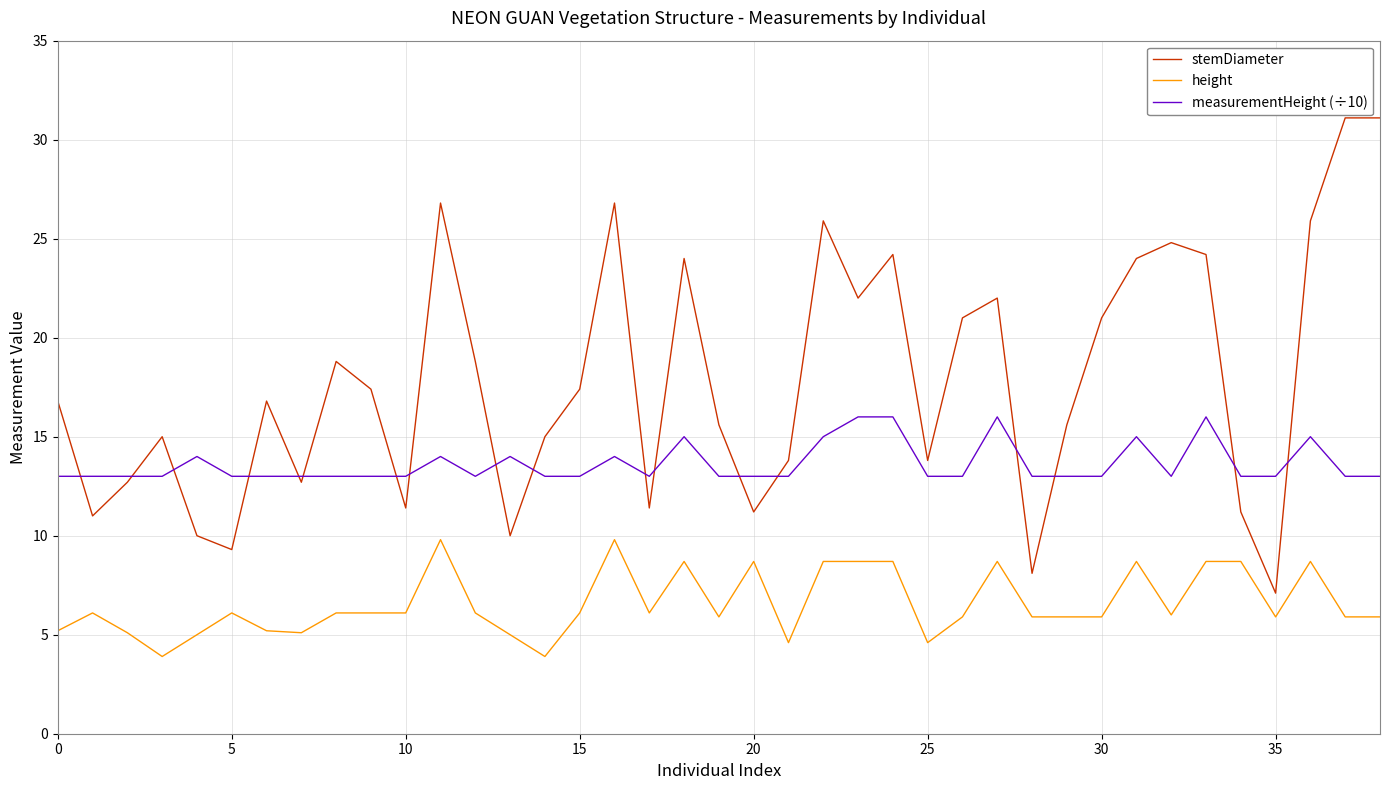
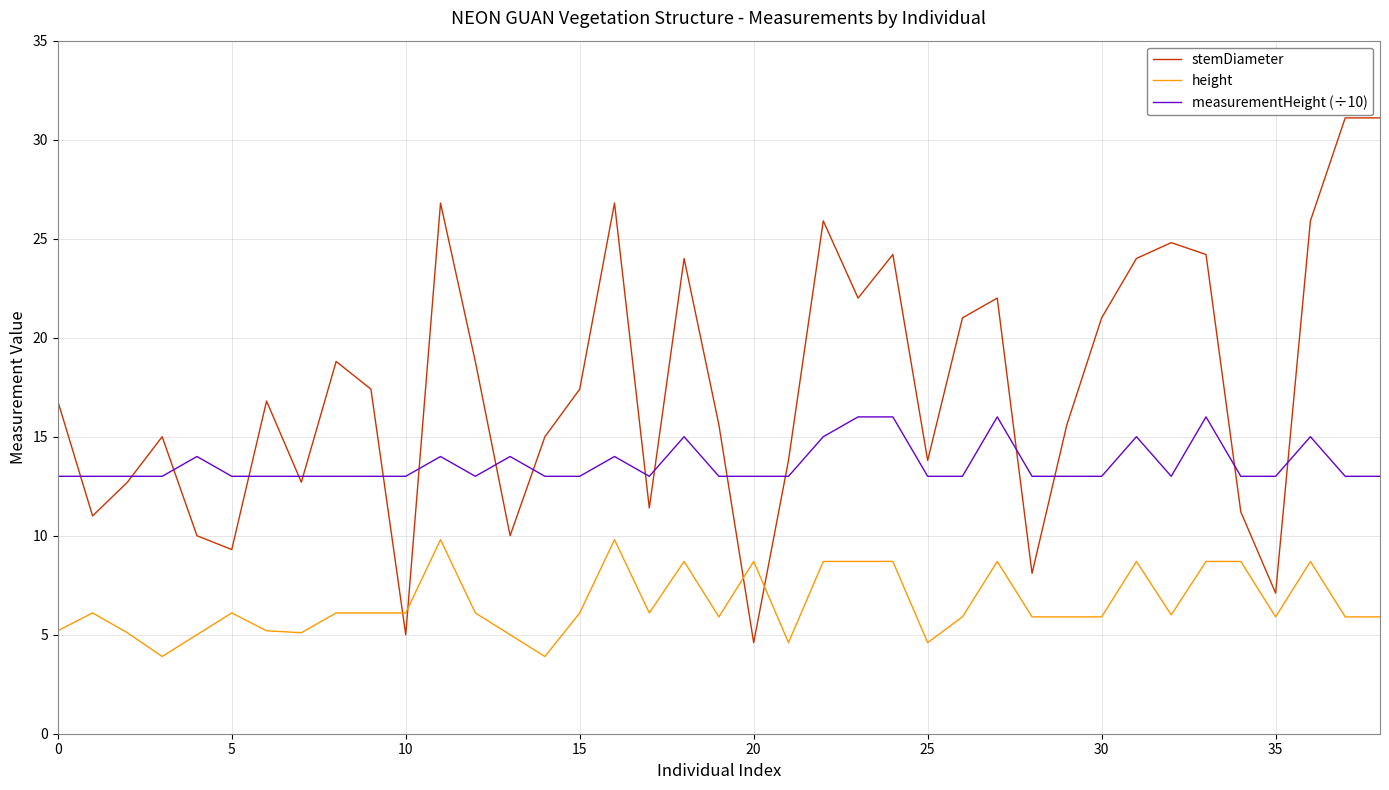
stemDiameter, 10: 11.4 -> 5.0
stemDiameter, 20: 11.2 -> 4.6
